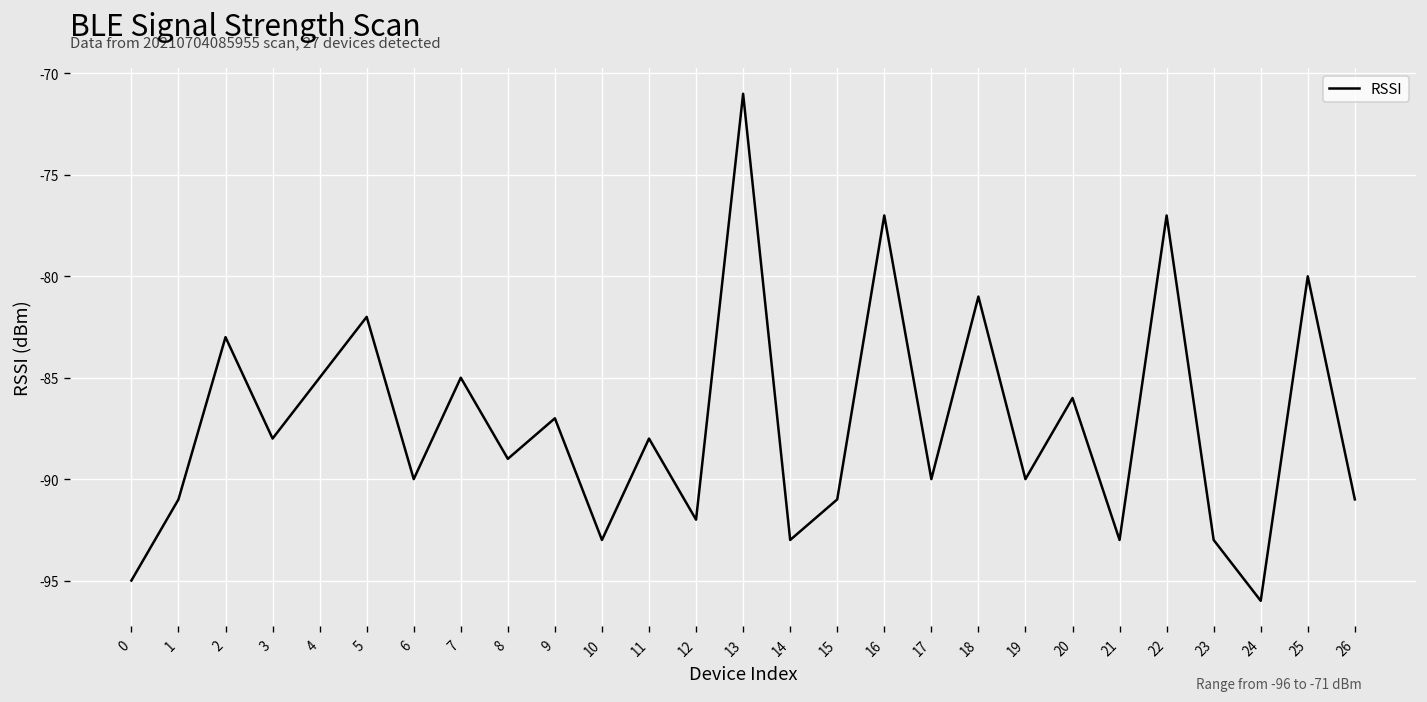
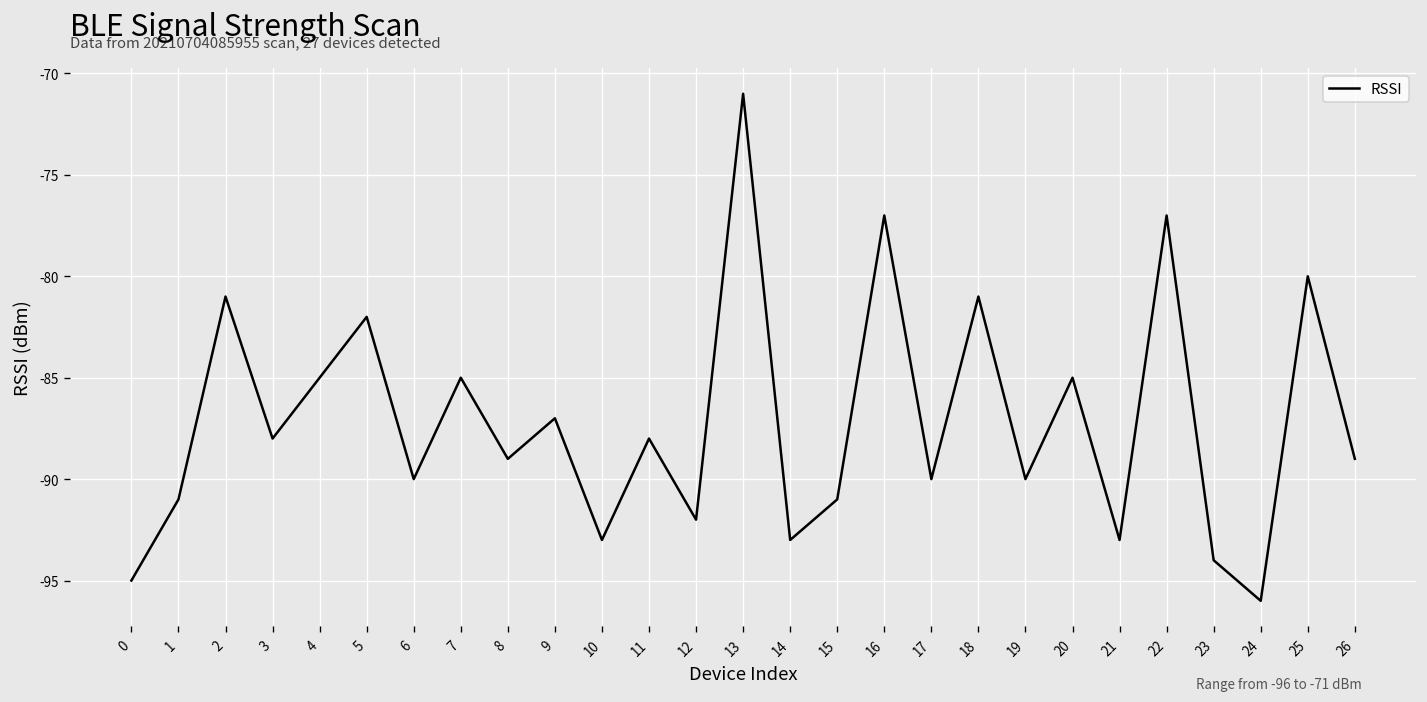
2: -83 -> -81
20: -86 -> -85
23: -93 -> -94
26: -91 -> -89
